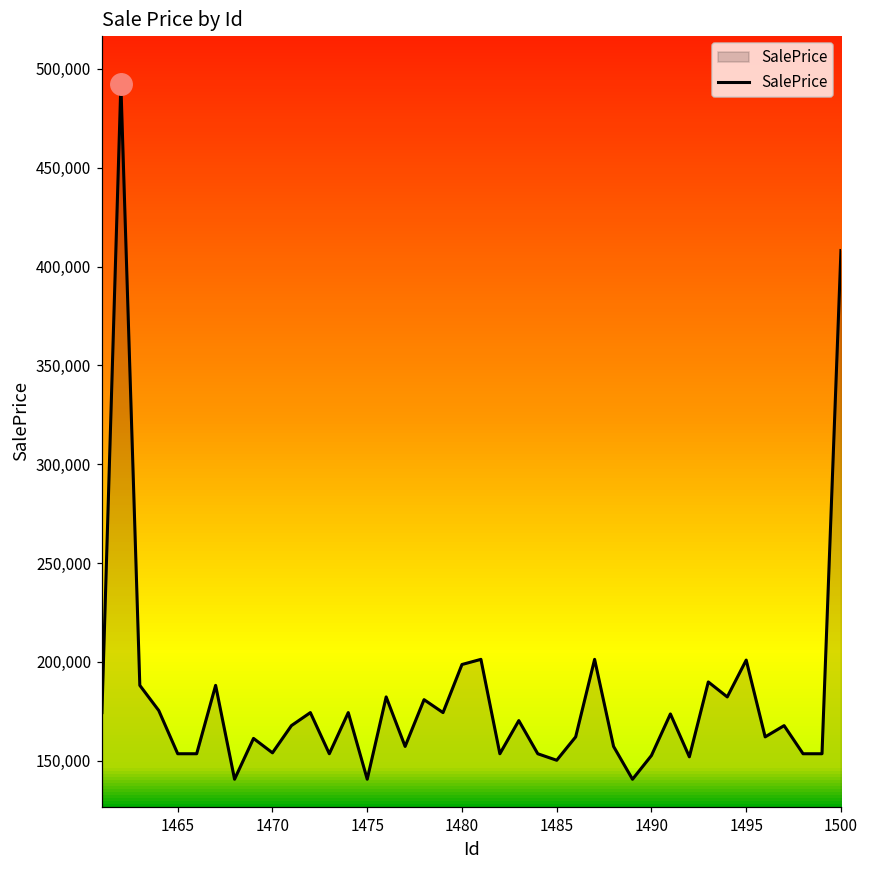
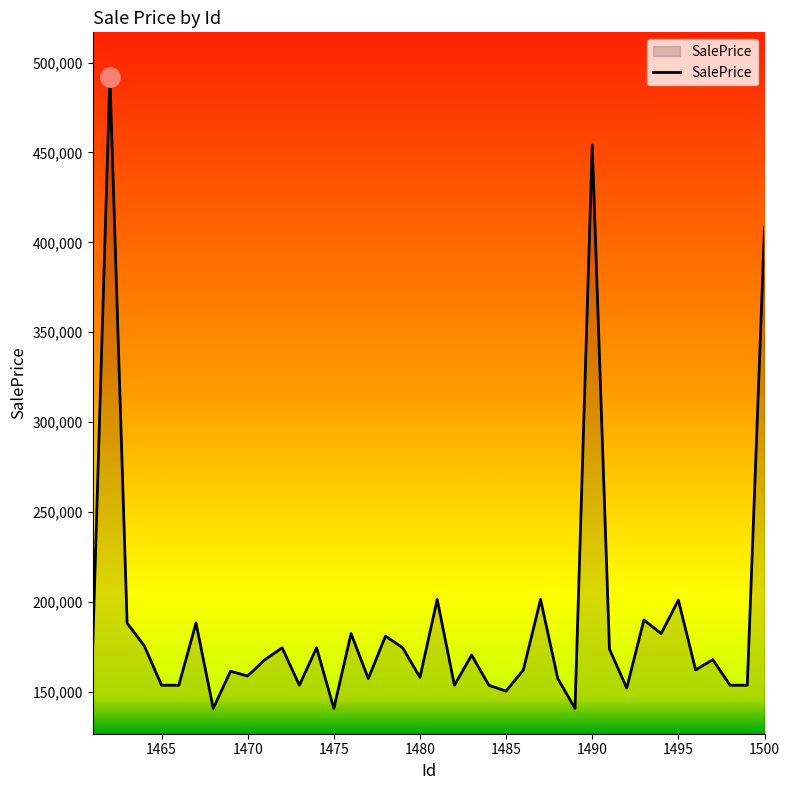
SalePrice, 1470: 154,000 -> 159,000
SalePrice, 1480: 199,000 -> 158,000
SalePrice, 1490: 153,000 -> 454,000
